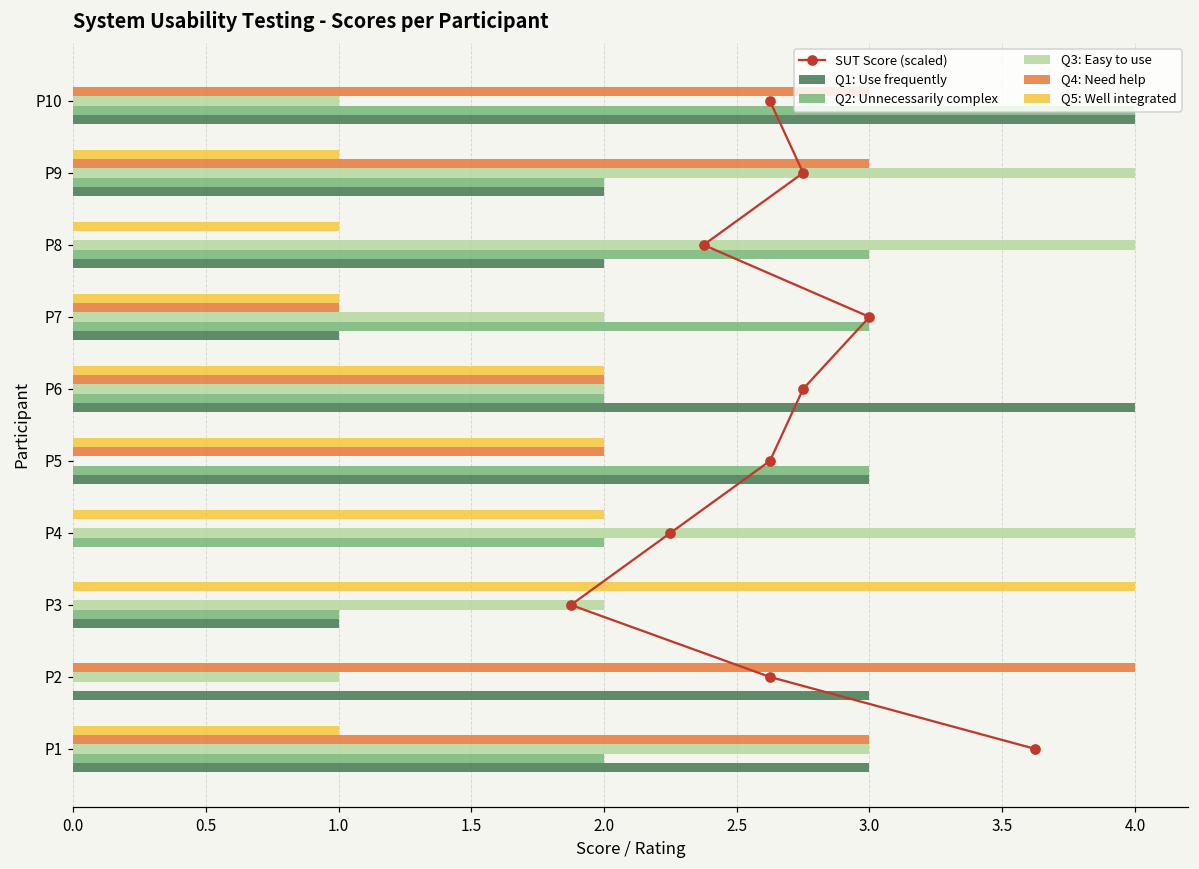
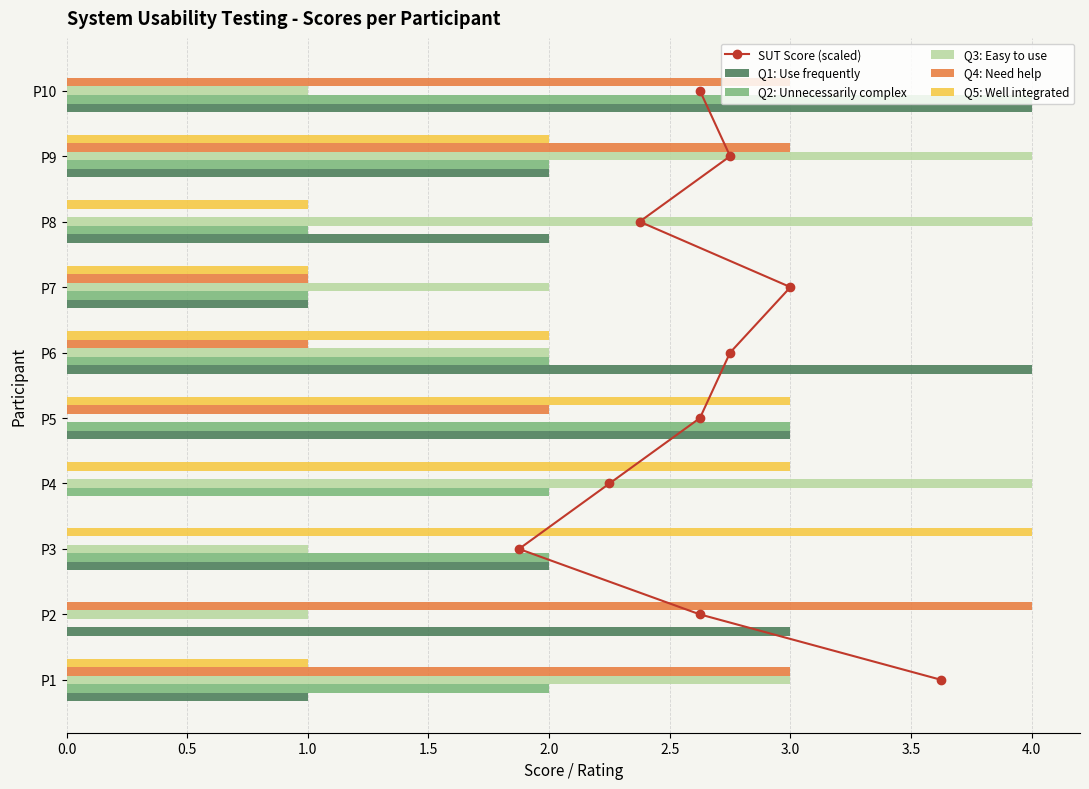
Q5: Well integrated, P9: 1 -> 2
Q2: Unnecessarily complex, P8: 3 -> 1
Q2: Unnecessarily complex, P7: 3 -> 1
Q4: Need help, P6: 2 -> 1
Q5: Well integrated, P5: 2 -> 3
Q5: Well integrated, P4: 2 -> 3
Q3: Easy to use, P3: 2 -> 1
Q2: Unnecessarily complex, P3: 1 -> 2
Q1: Use frequently, P3: 1 -> 2
Q1: Use frequently, P1: 3 -> 1
